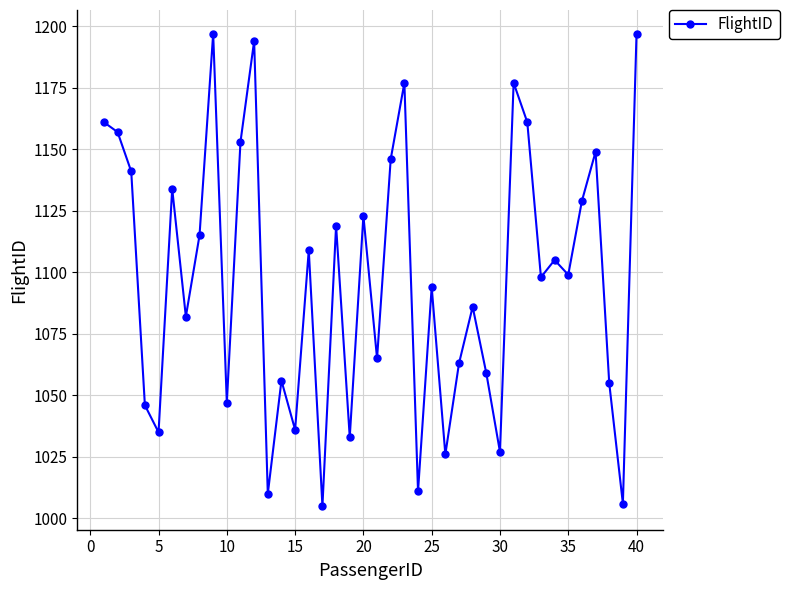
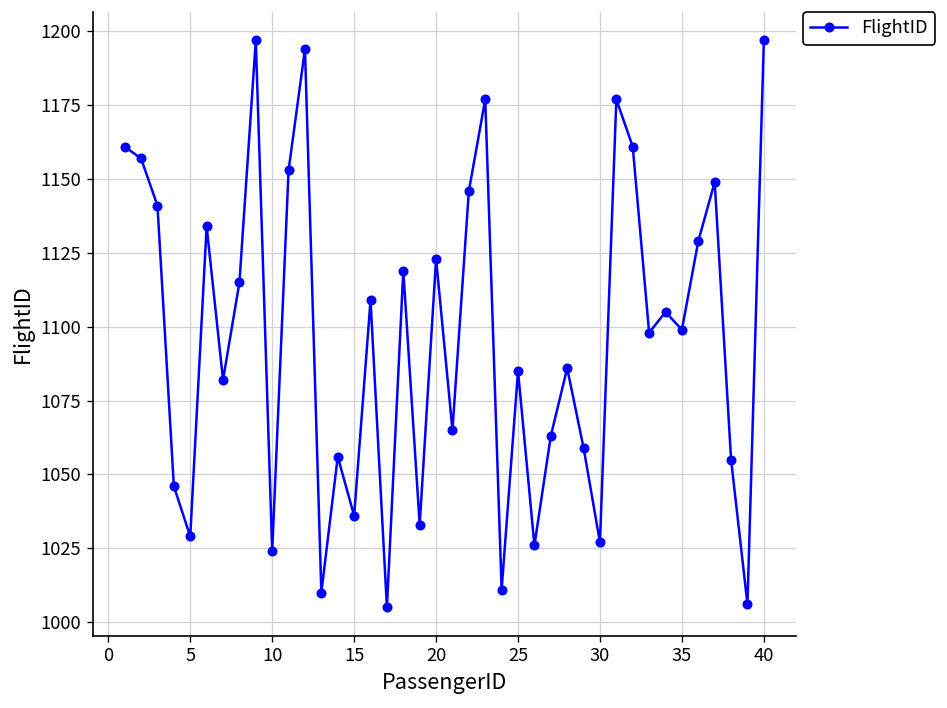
5: 1035 -> 1029
10: 1047 -> 1024
25: 1094 -> 1085
